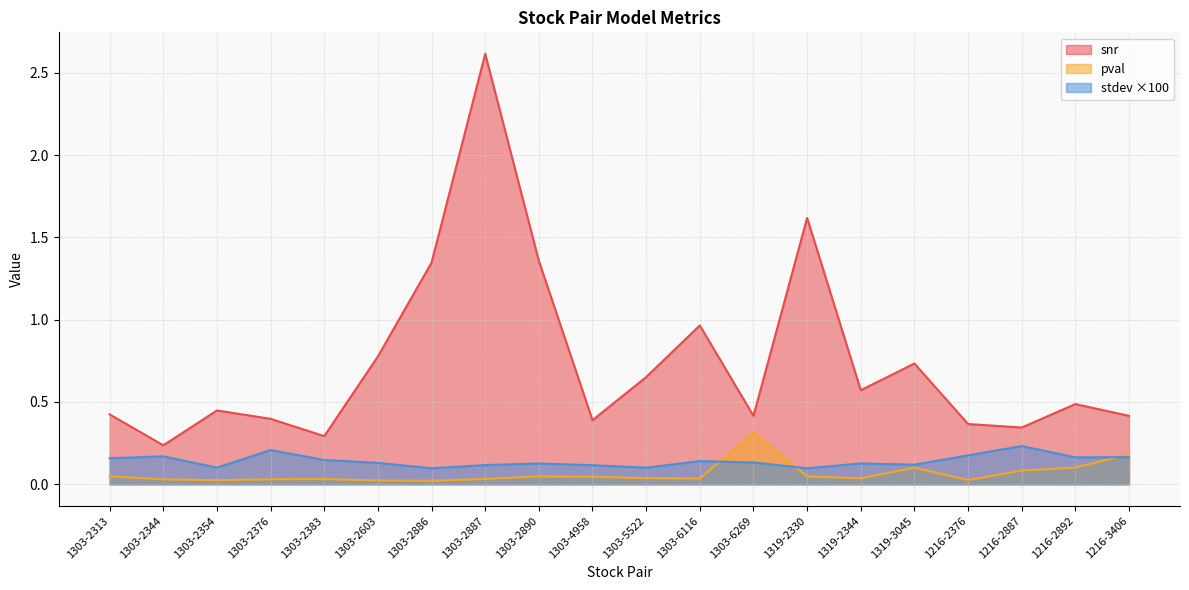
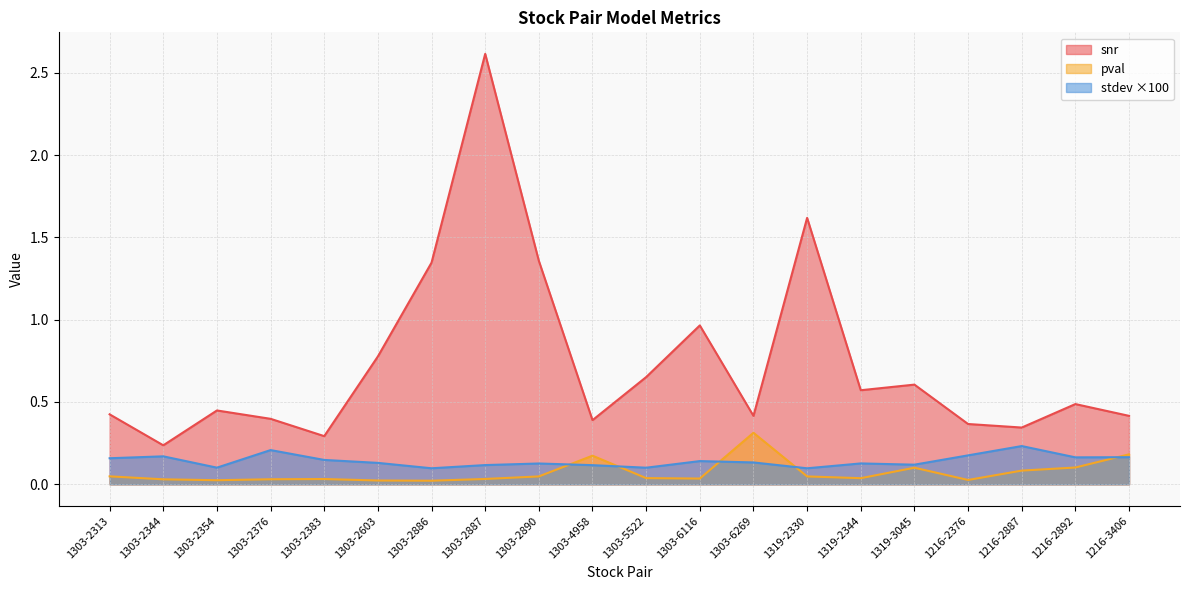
pval, 1303-4958: 0.05 -> 0.17
snr, 1319-3045: 0.73 -> 0.61
